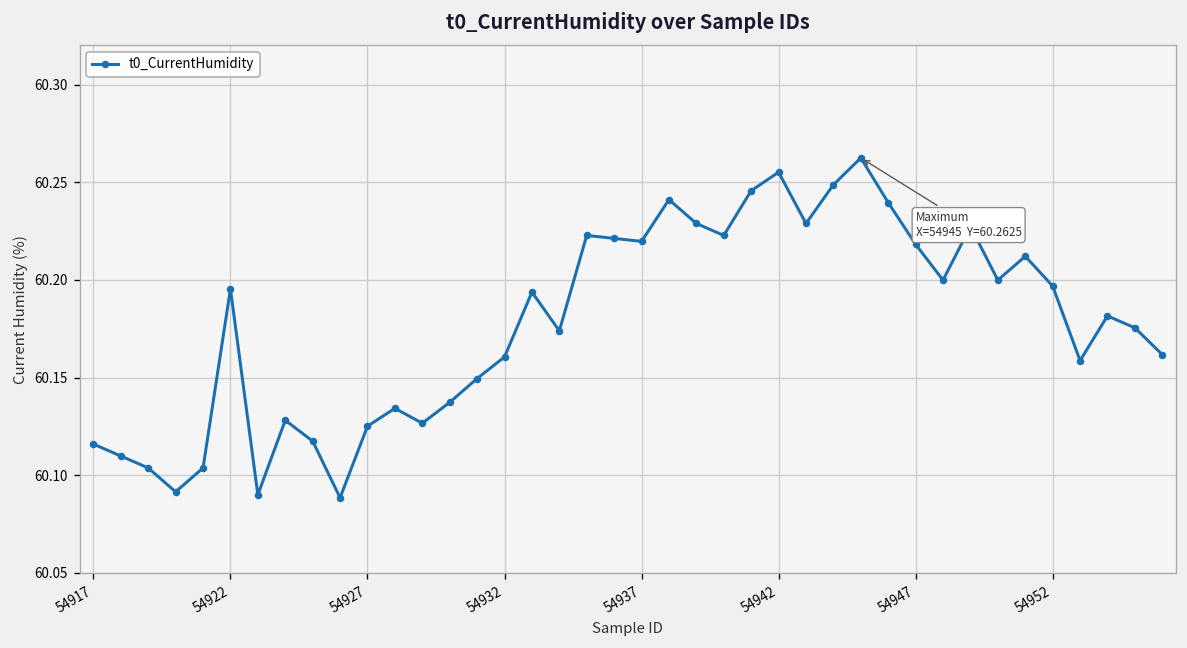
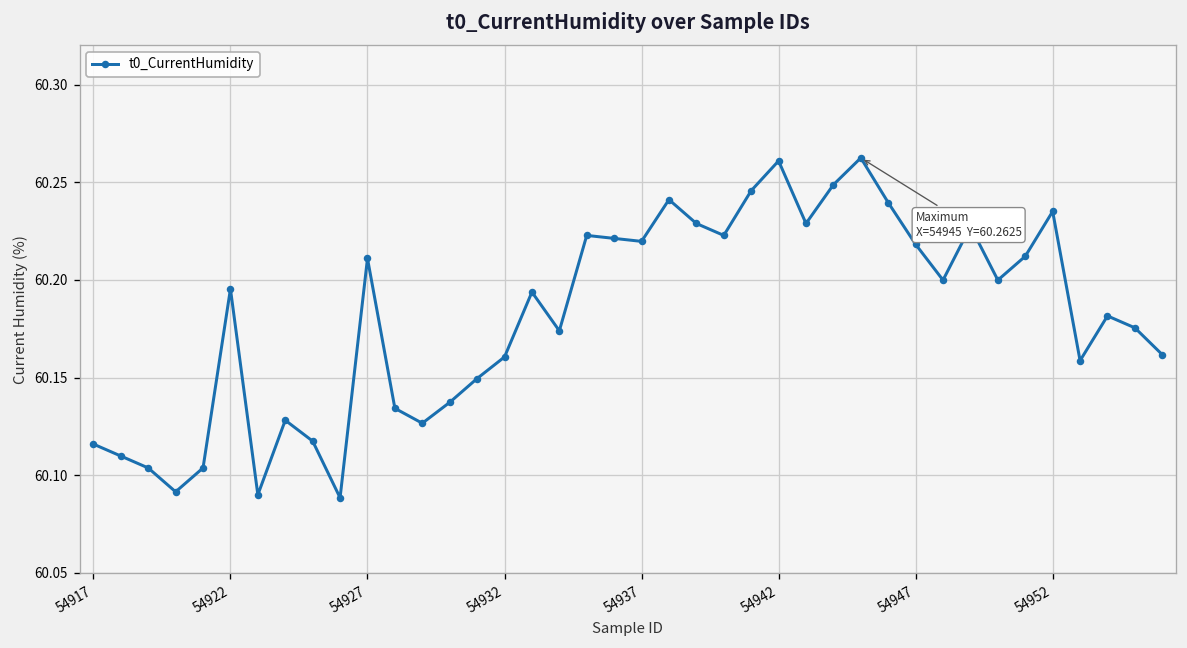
54927: 60.125 -> 60.211
54942: 60.255 -> 60.261
54952: 60.197 -> 60.235
